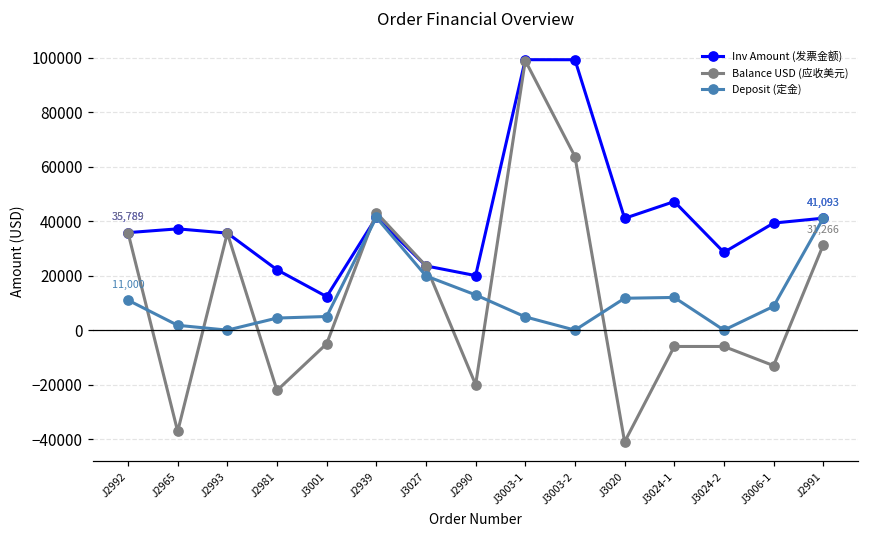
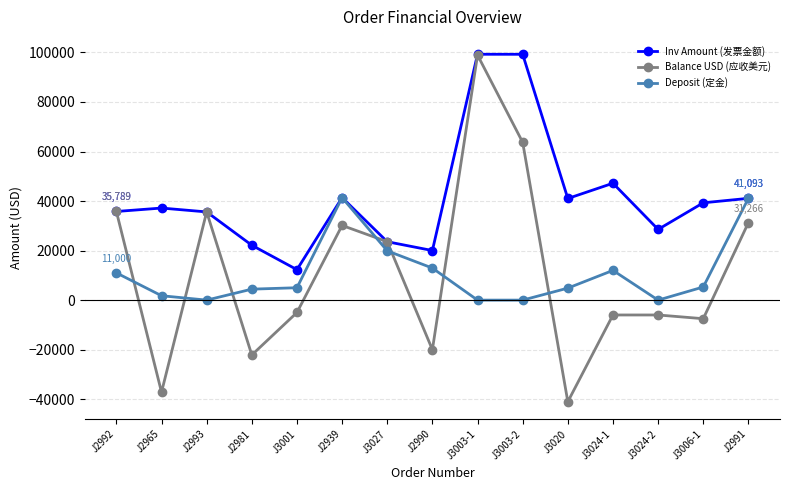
Balance USD (应收美元), J2939: 43000 -> 30000
Deposit (定金), J3003-1: 5000 -> 0
Deposit (定金), J3020: 12000 -> 5000
Balance USD (应收美元), J3006-1: -13000 -> -8000
Deposit (定金), J3006-1: 9000 -> 5000
